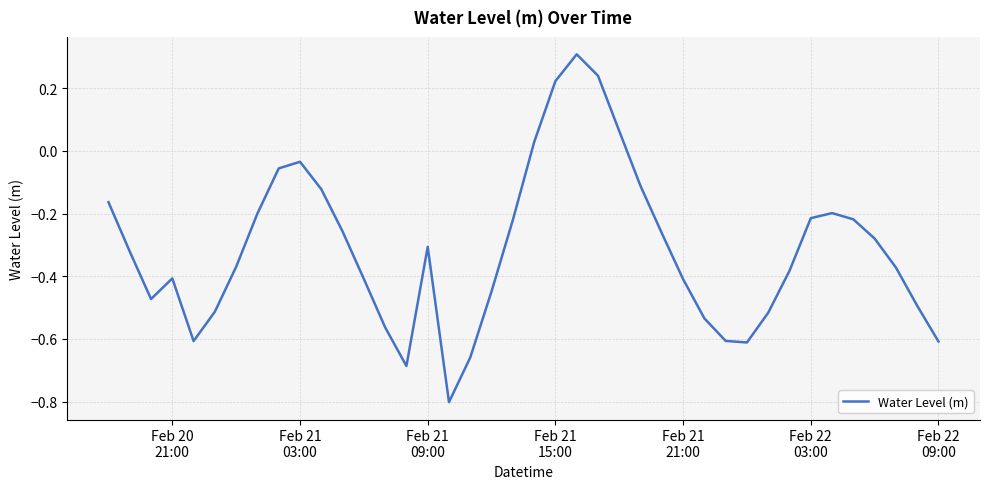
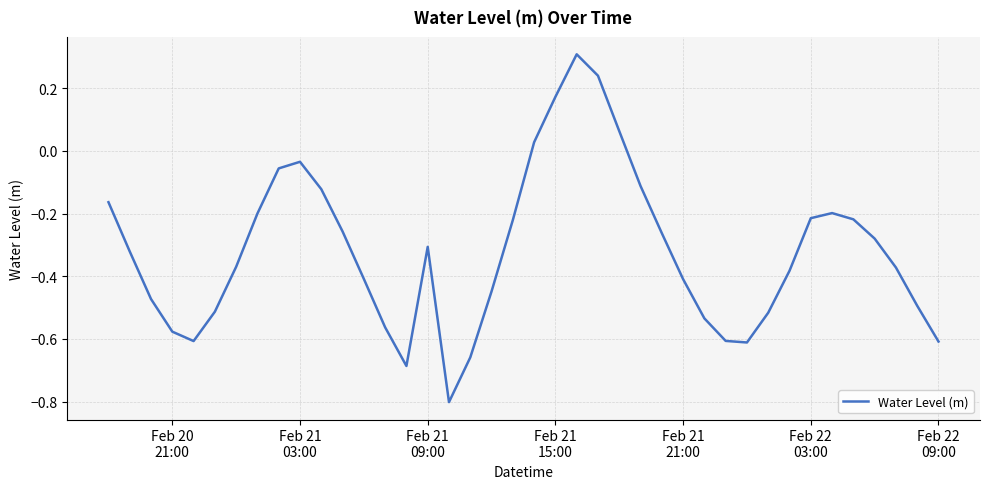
Feb 20 21:00: -0.41 -> -0.58
Feb 21 15:00: 0.22 -> 0.17
